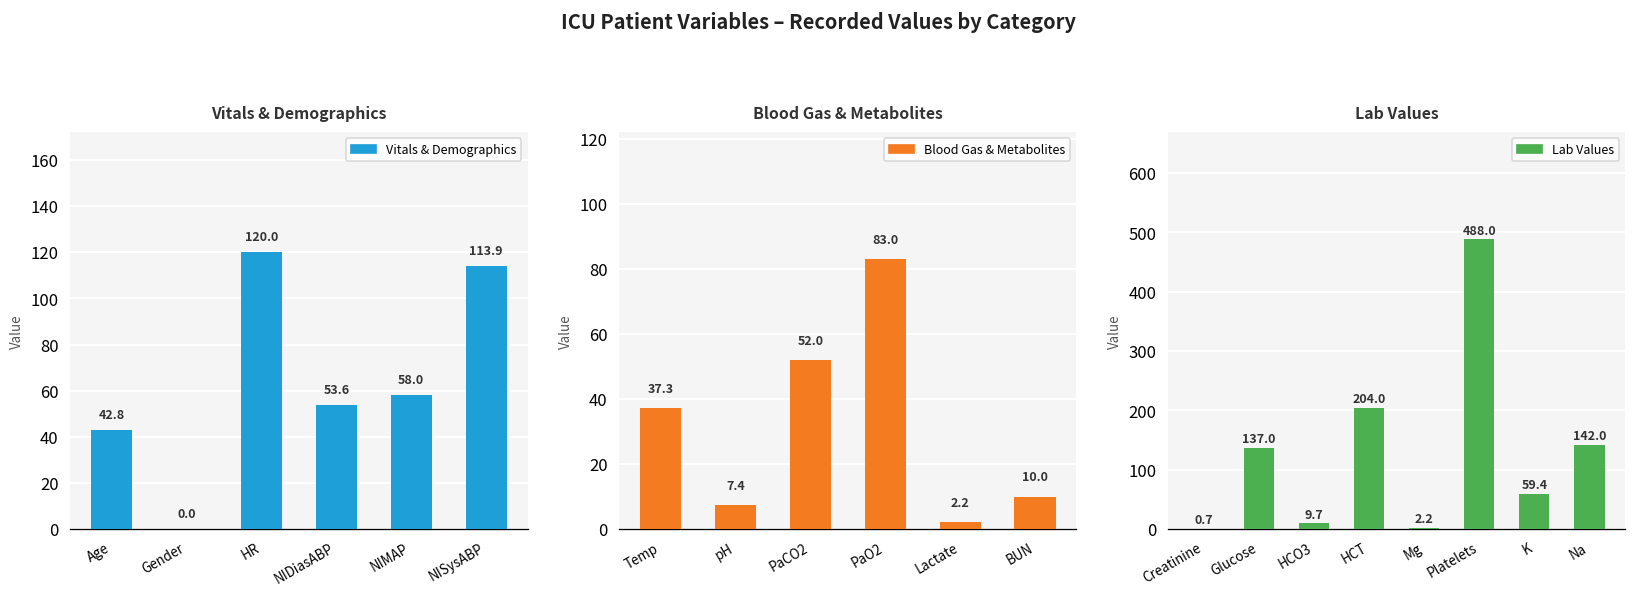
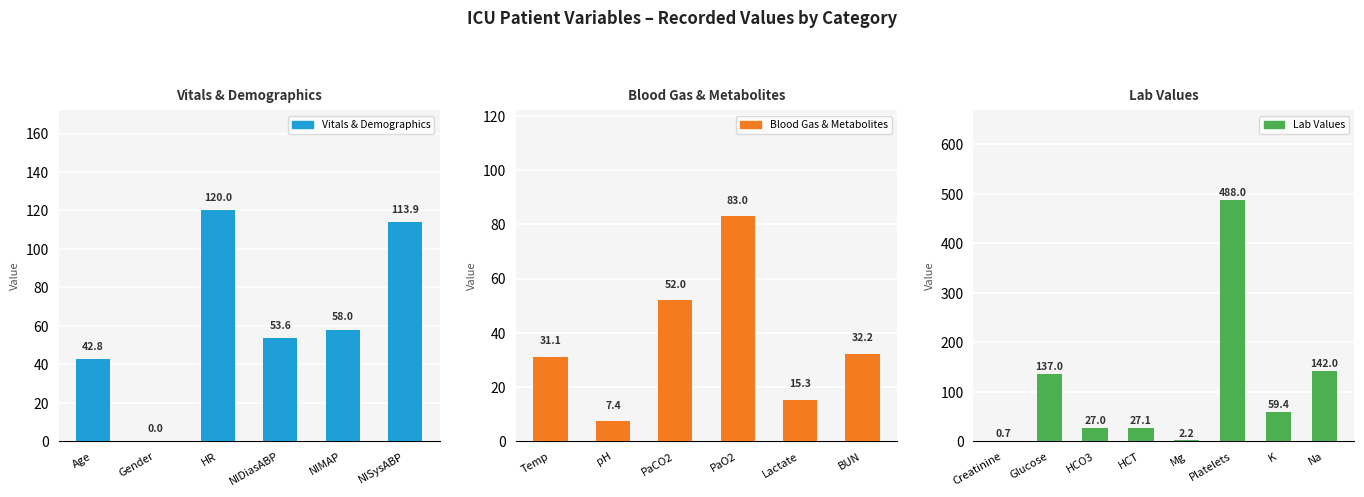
Blood Gas & Metabolites, Temp: 37.3 -> 31.1
Blood Gas & Metabolites, Lactate: 2.2 -> 15.3
Blood Gas & Metabolites, BUN: 10.0 -> 32.2
Lab Values, HCO3: 9.7 -> 27.0
Lab Values, HCT: 204.0 -> 27.1
